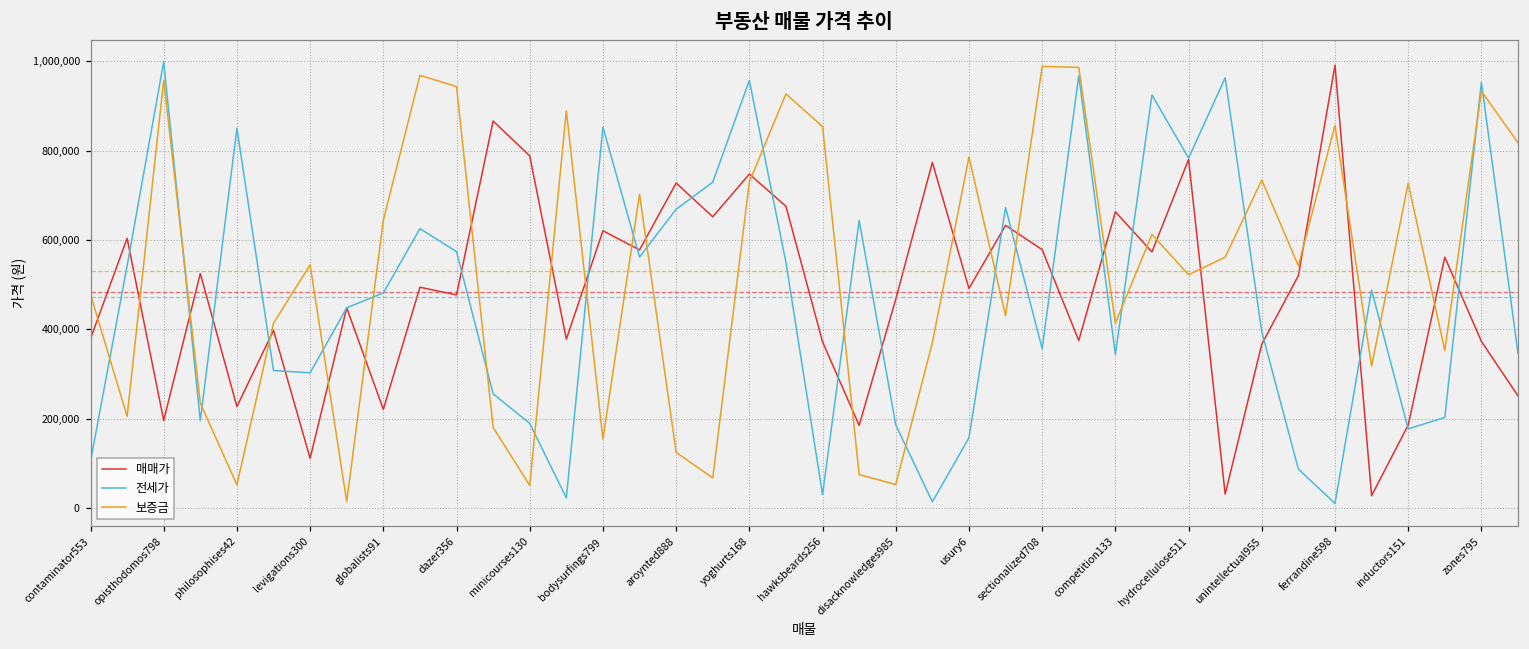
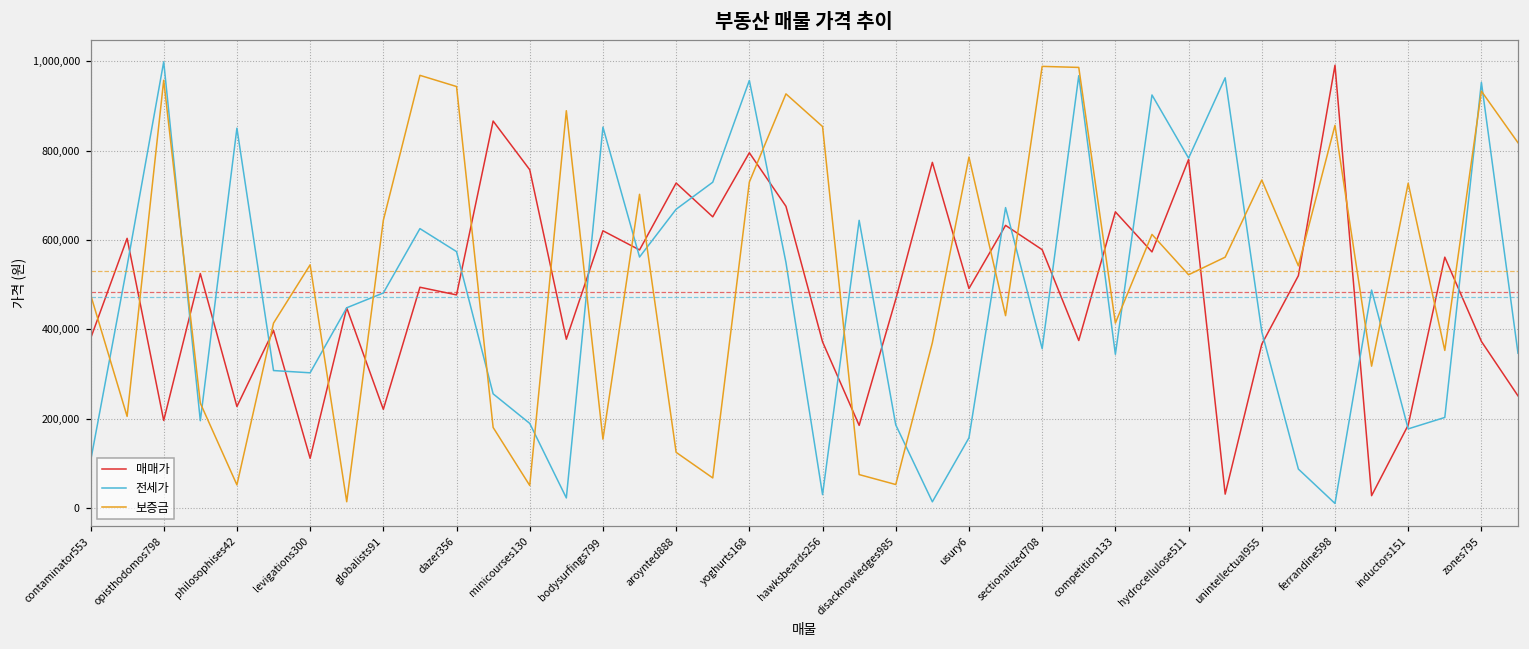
매매가, minicourses130: 790,000 -> 760,000
매매가, yoghurts168: 750,000 -> 800,000
